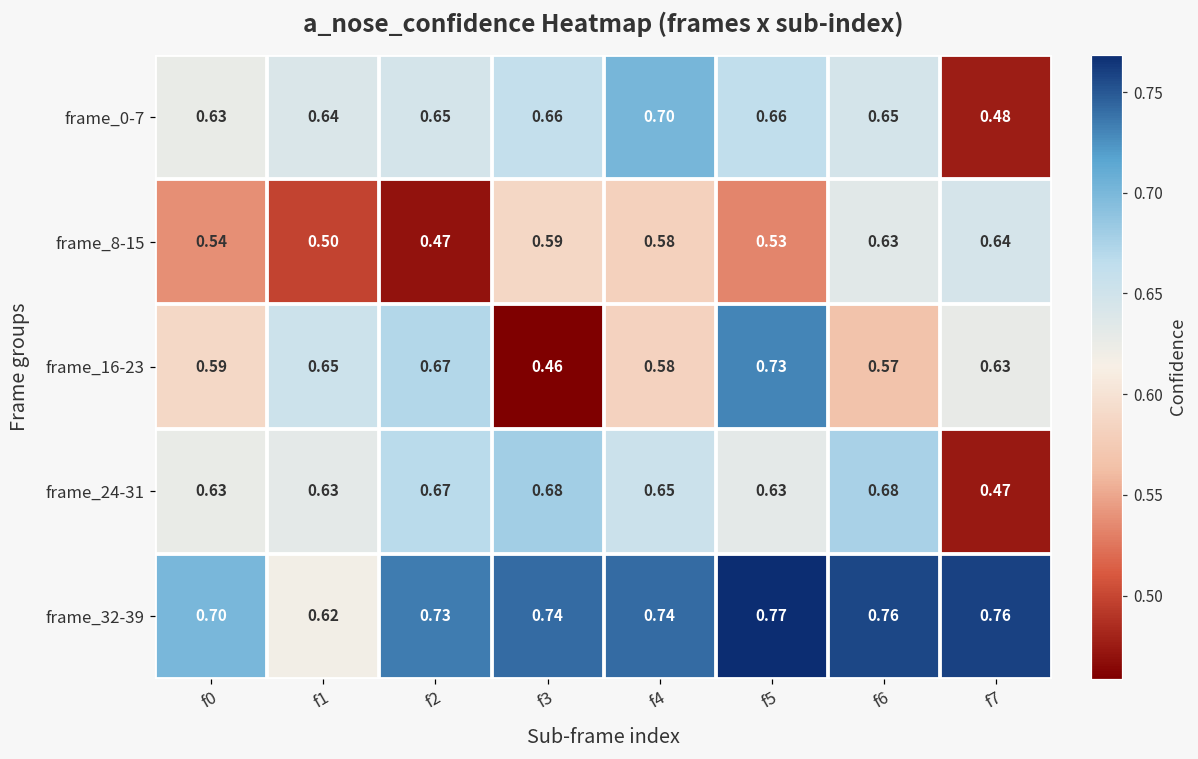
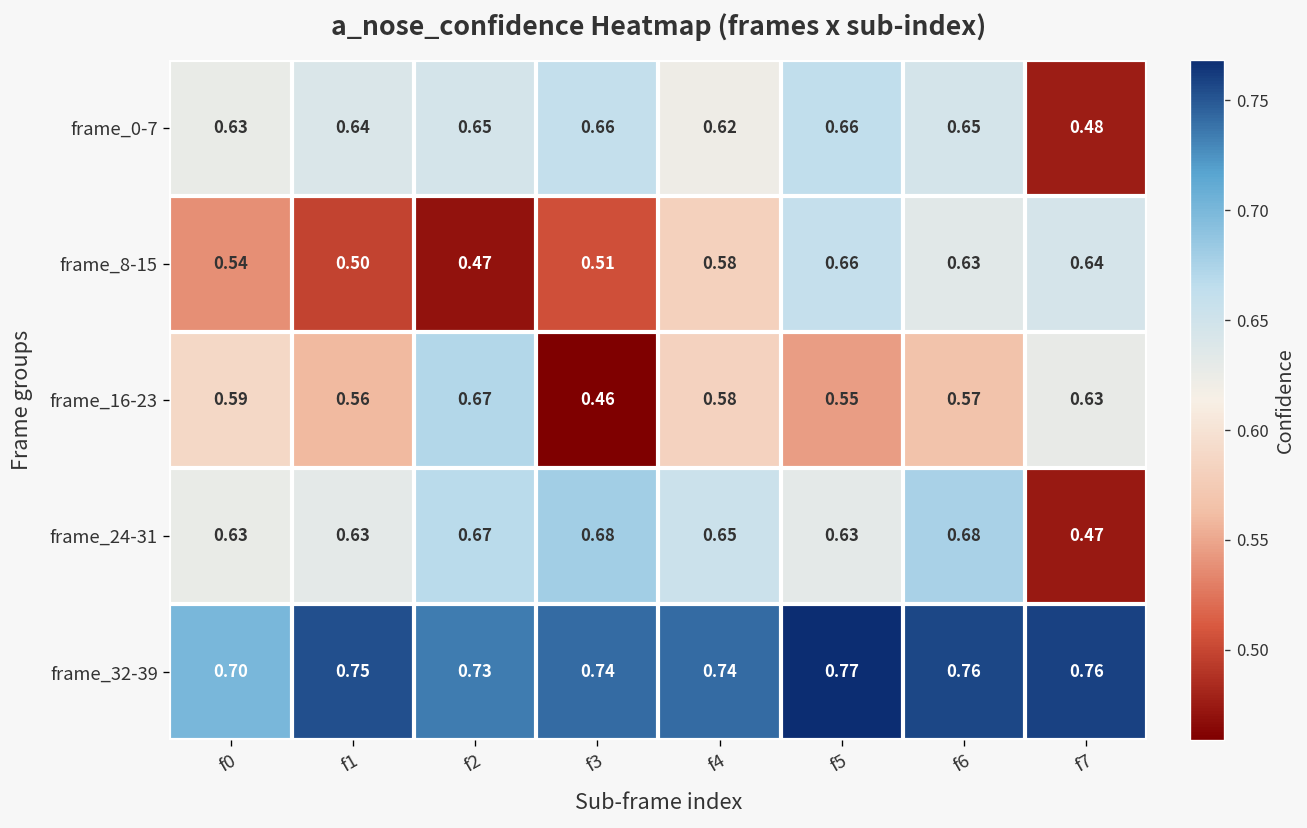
frame_0-7, f4: 0.70 -> 0.62
frame_8-15, f3: 0.59 -> 0.51
frame_8-15, f5: 0.53 -> 0.66
frame_16-23, f1: 0.65 -> 0.56
frame_16-23, f5: 0.73 -> 0.55
frame_32-39, f1: 0.62 -> 0.75
